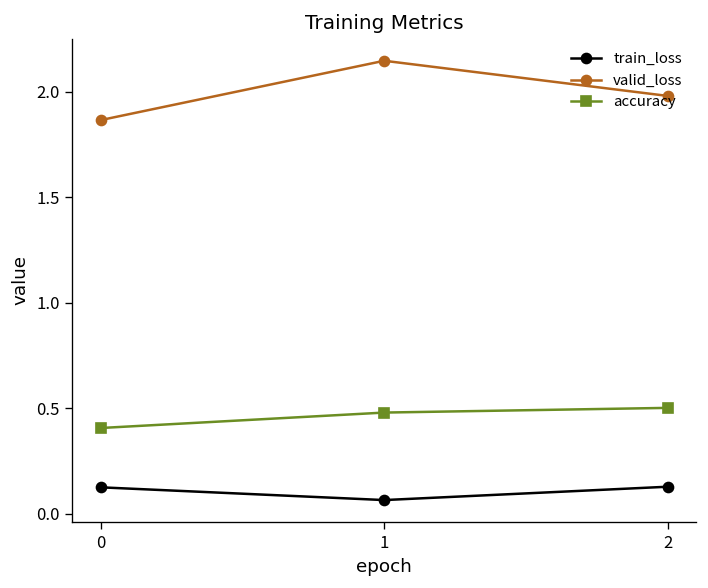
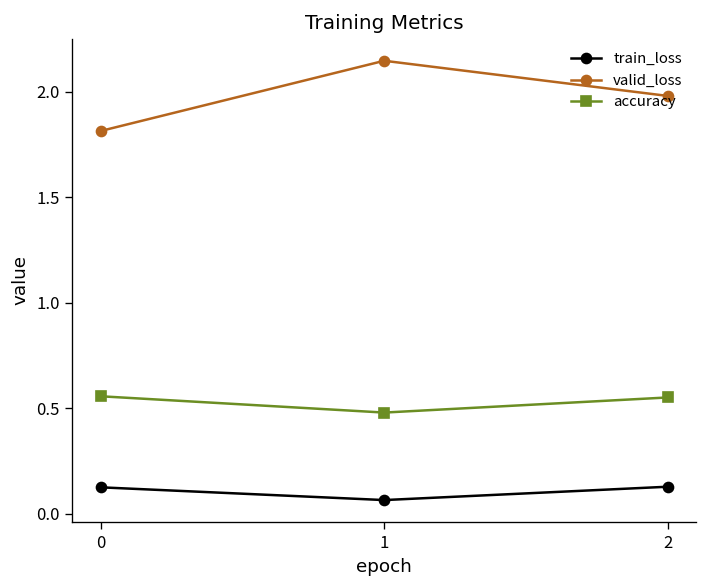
valid_loss, 0: 1.87 -> 1.81
accuracy, 0: 0.41 -> 0.56
accuracy, 2: 0.50 -> 0.55
